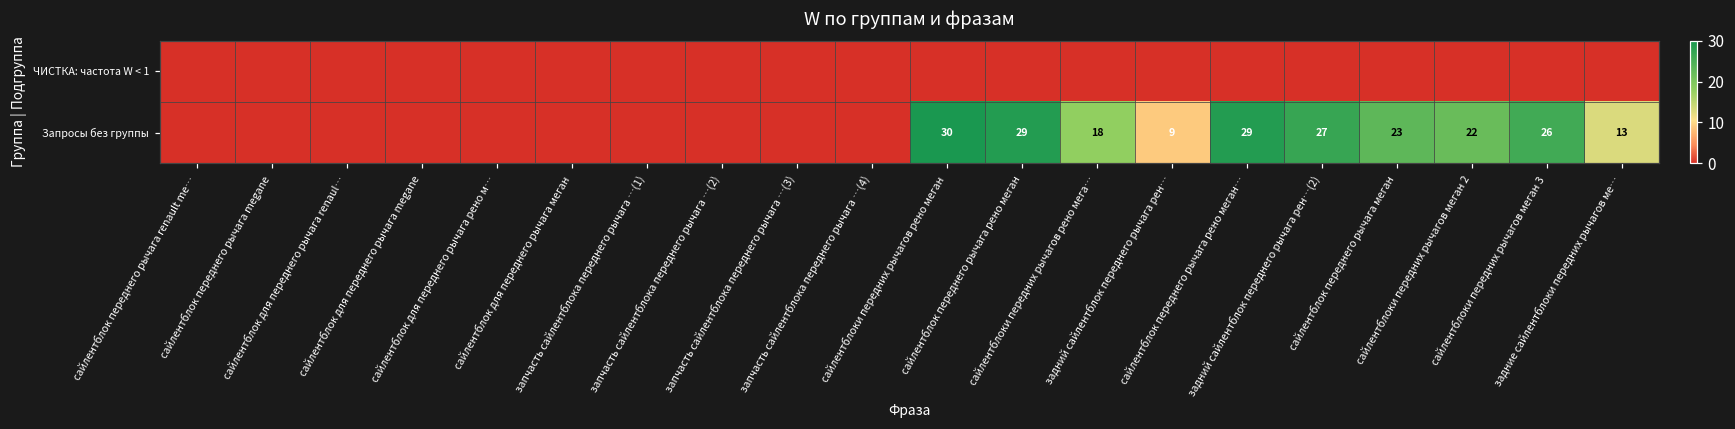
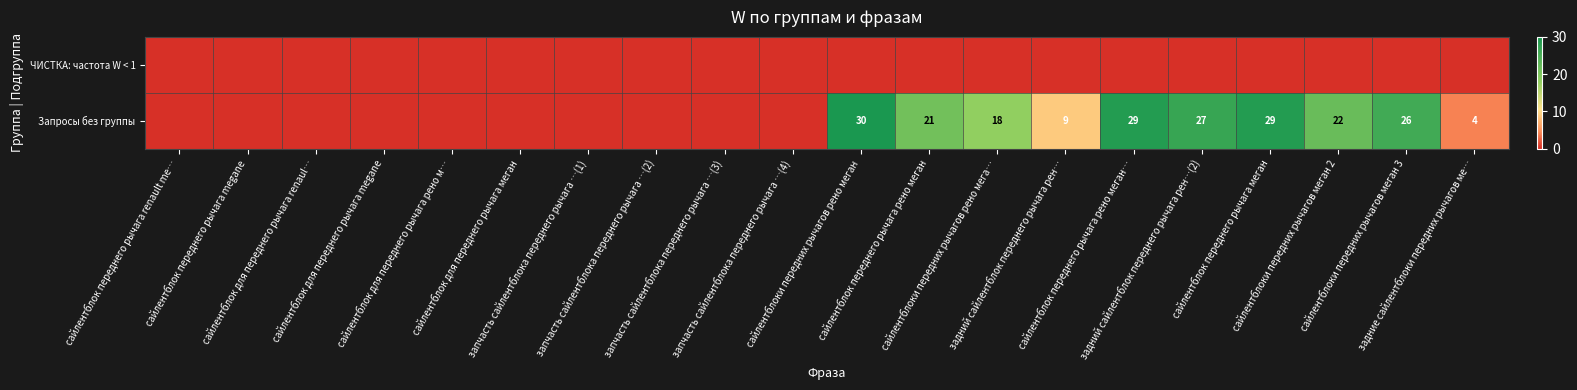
Запросы без группы, сайлентблок переднего рычага рено меган: 29 -> 21
Запросы без группы, сайлентблок переднего рычага меган: 23 -> 29
Запросы без группы, задние сайлентблоки передних рычагов ме…: 13 -> 4
